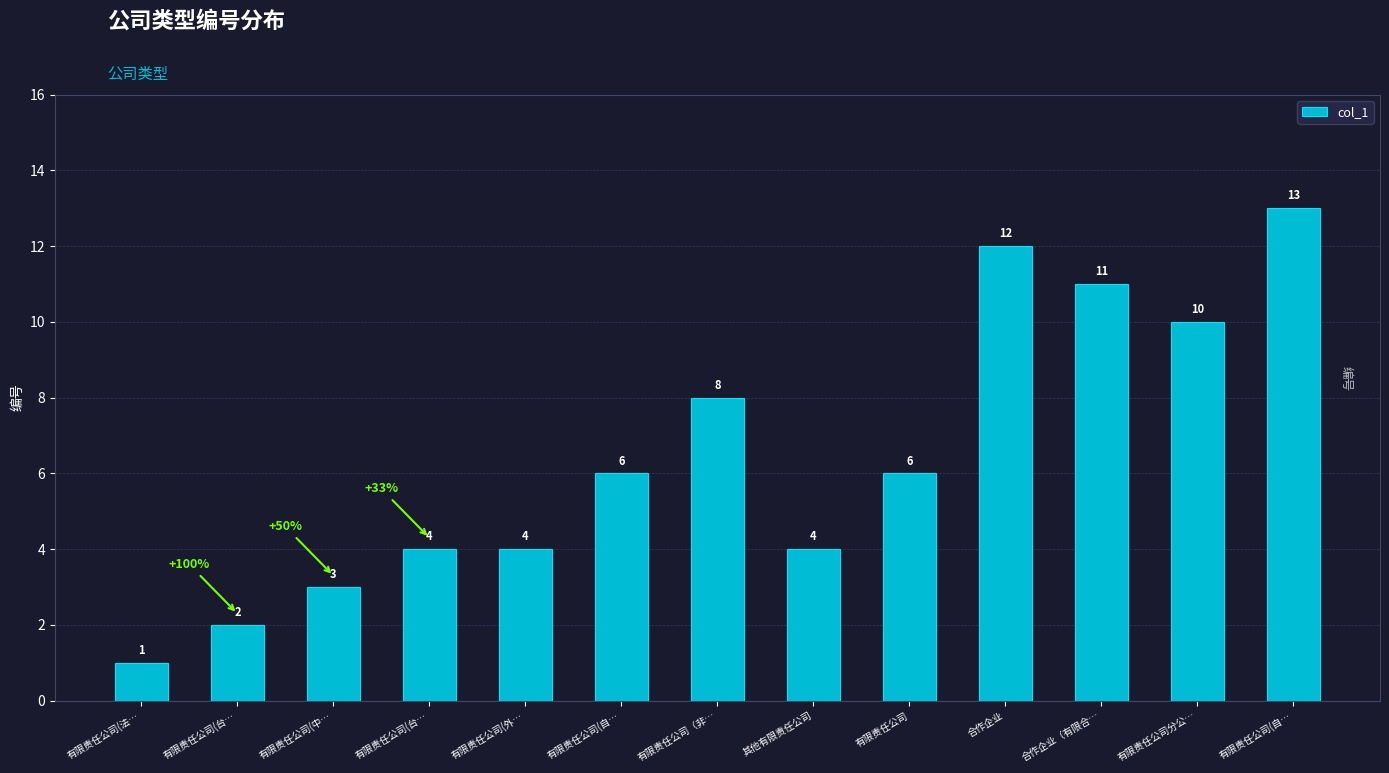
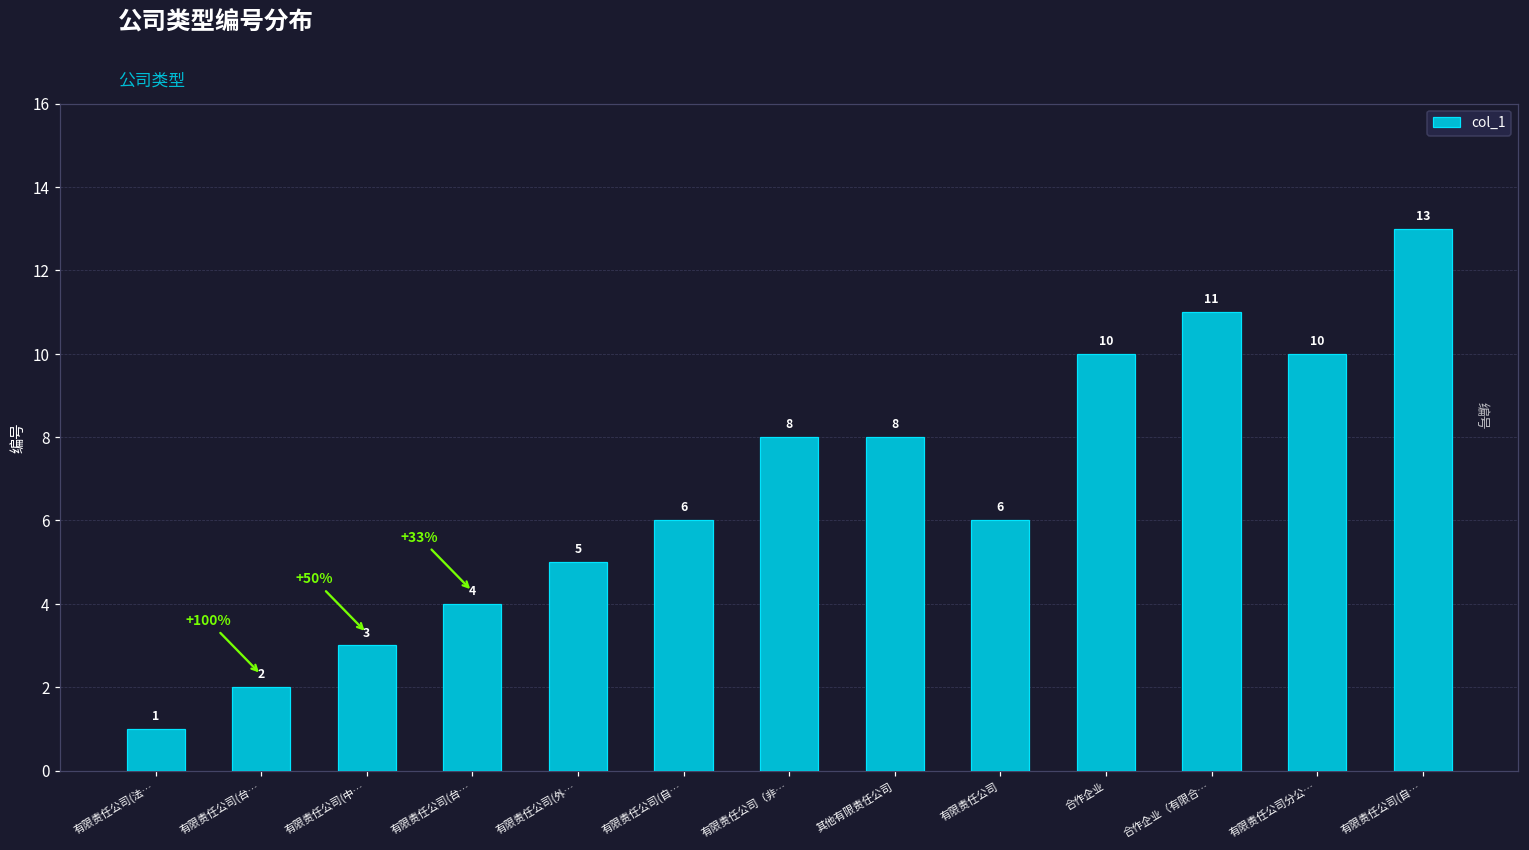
有限责任公司(外…: 4 -> 5
其他有限责任公司: 4 -> 8
合作企业: 12 -> 10
